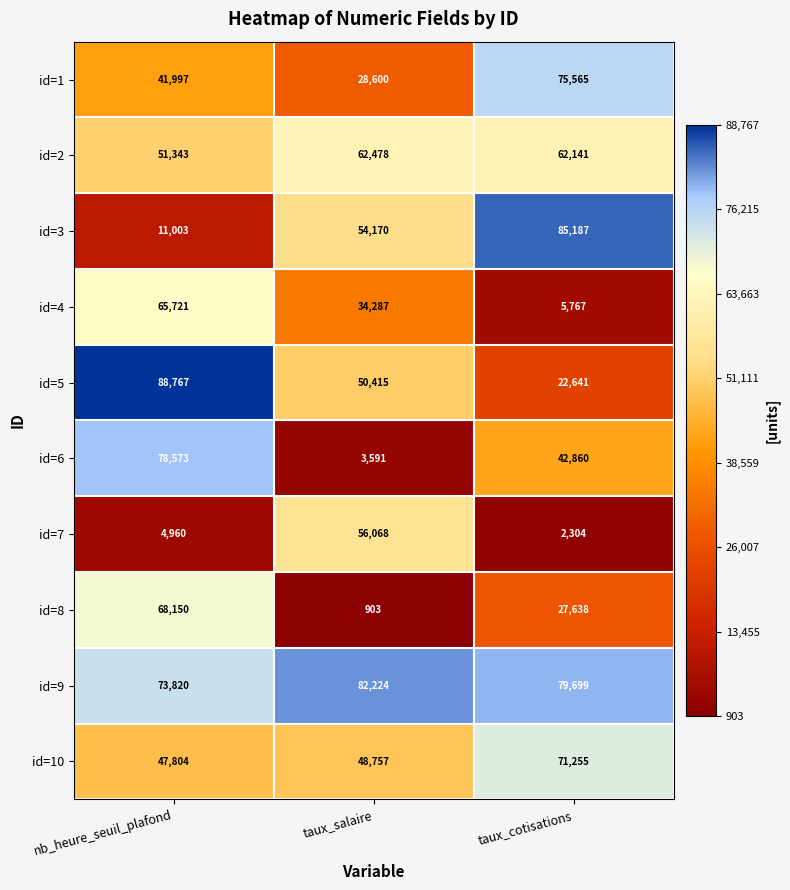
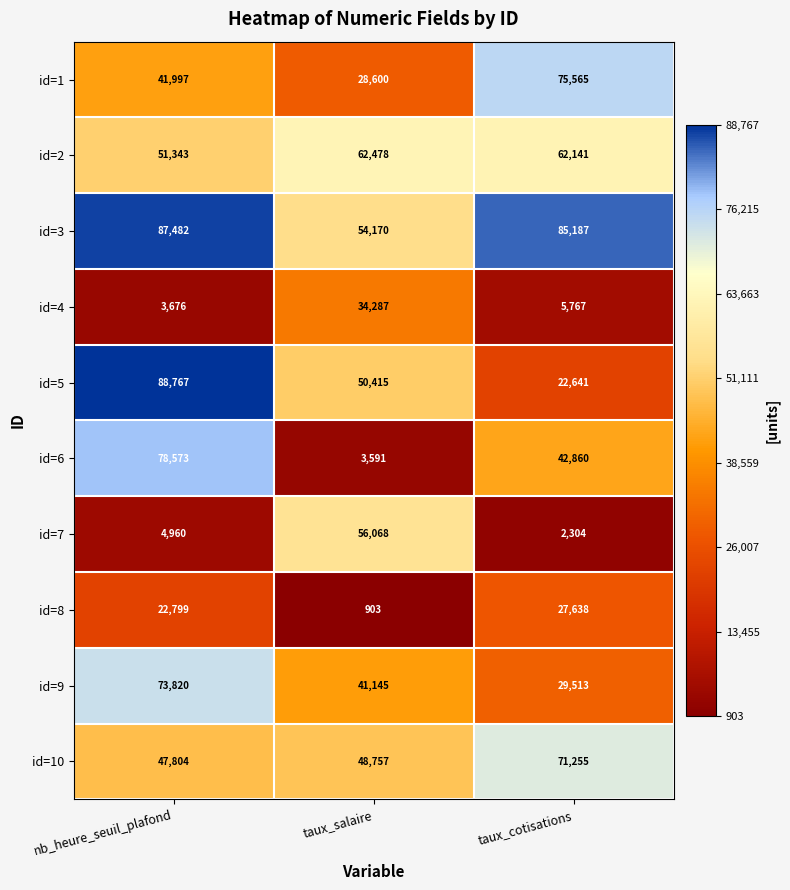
id=3, nb_heure_seuil_plafond: 11,003 -> 87,482
id=4, nb_heure_seuil_plafond: 65,721 -> 3,676
id=8, nb_heure_seuil_plafond: 68,150 -> 22,799
id=9, taux_salaire: 82,224 -> 41,145
id=9, taux_cotisations: 79,699 -> 29,513
